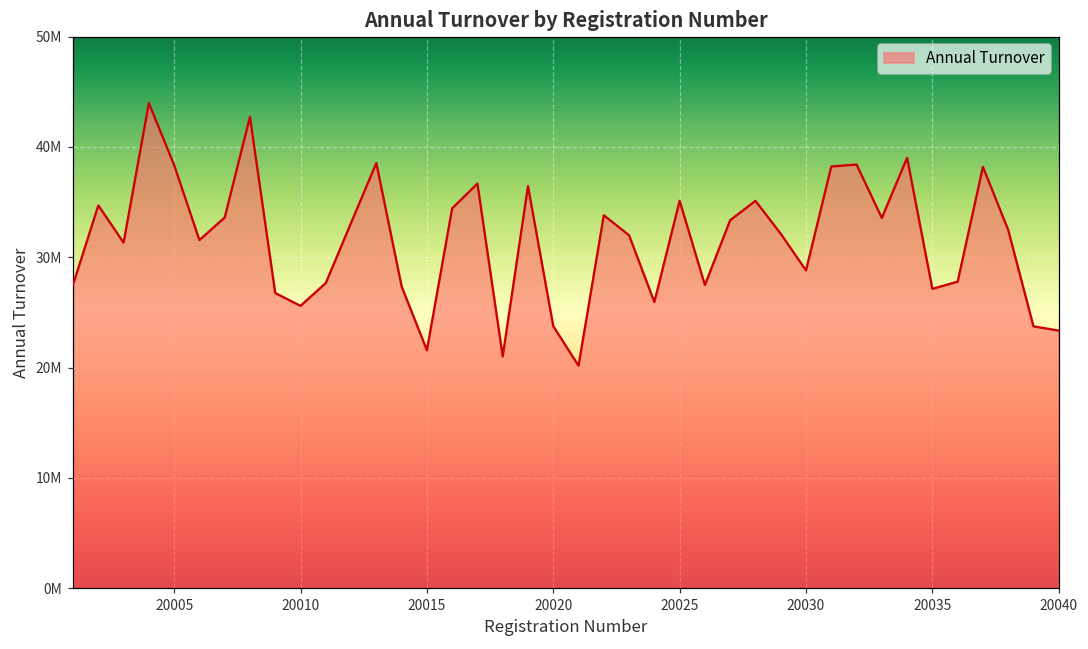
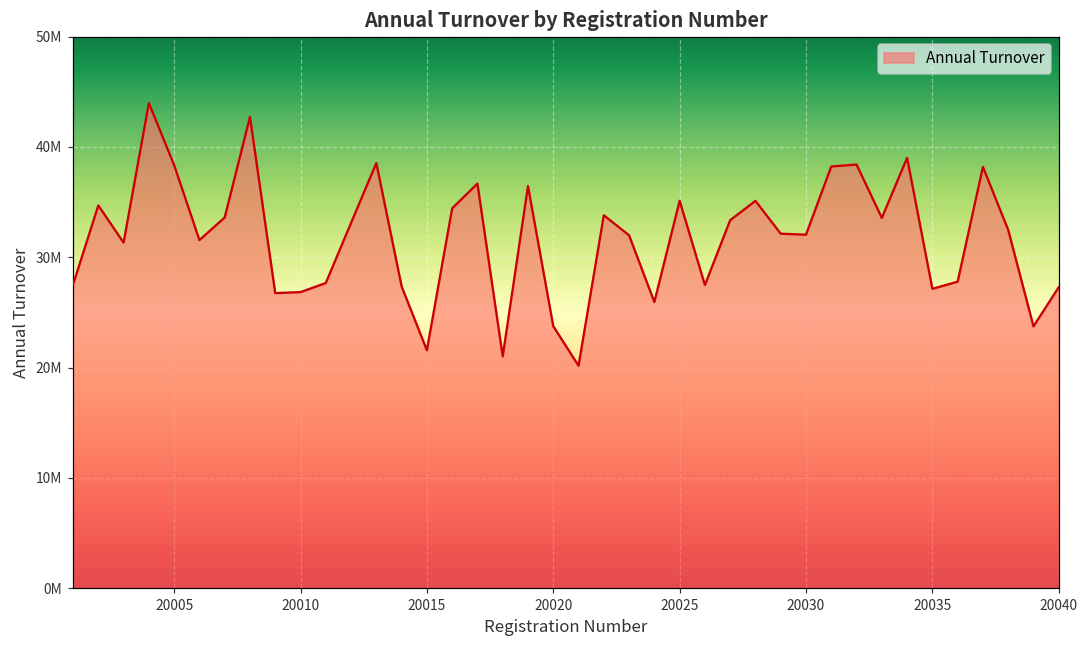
20010: 25600000 -> 26800000
20030: 28800000 -> 32000000
20040: 23400000 -> 27300000
